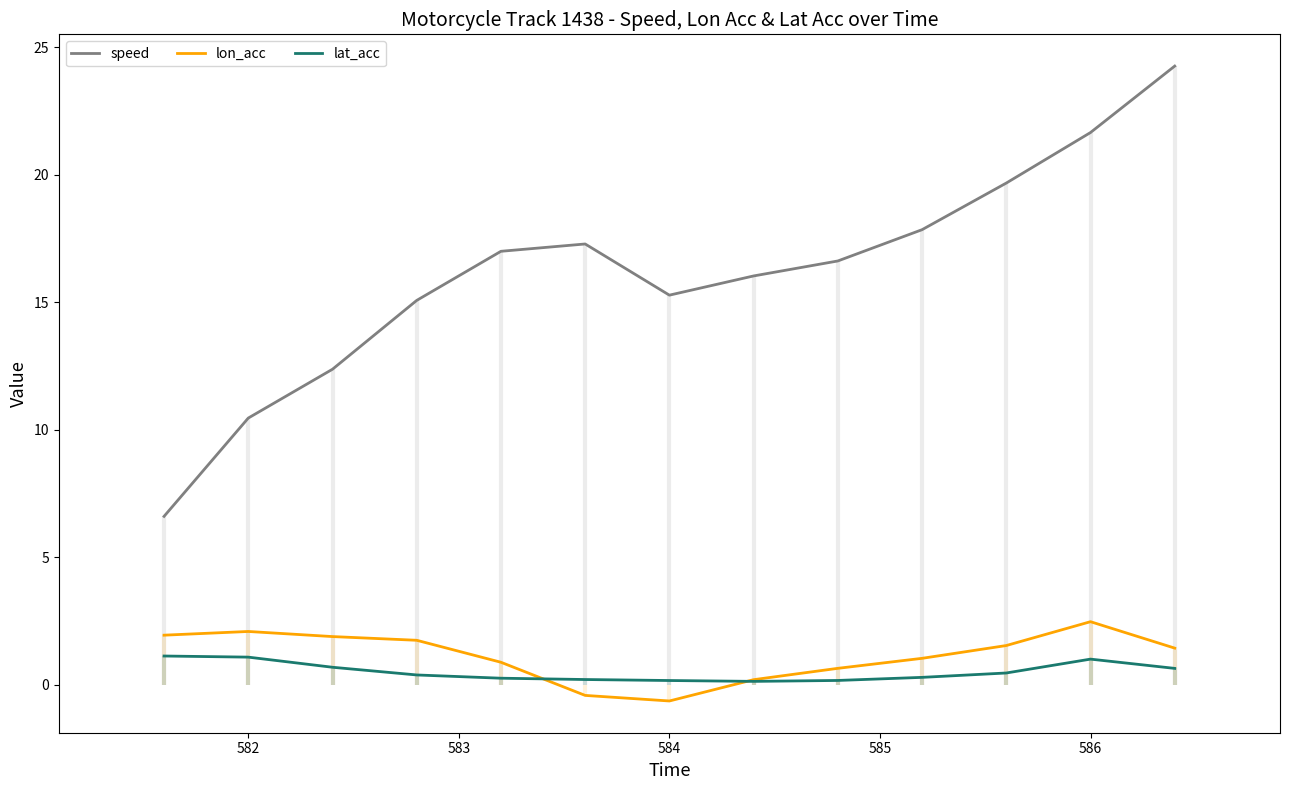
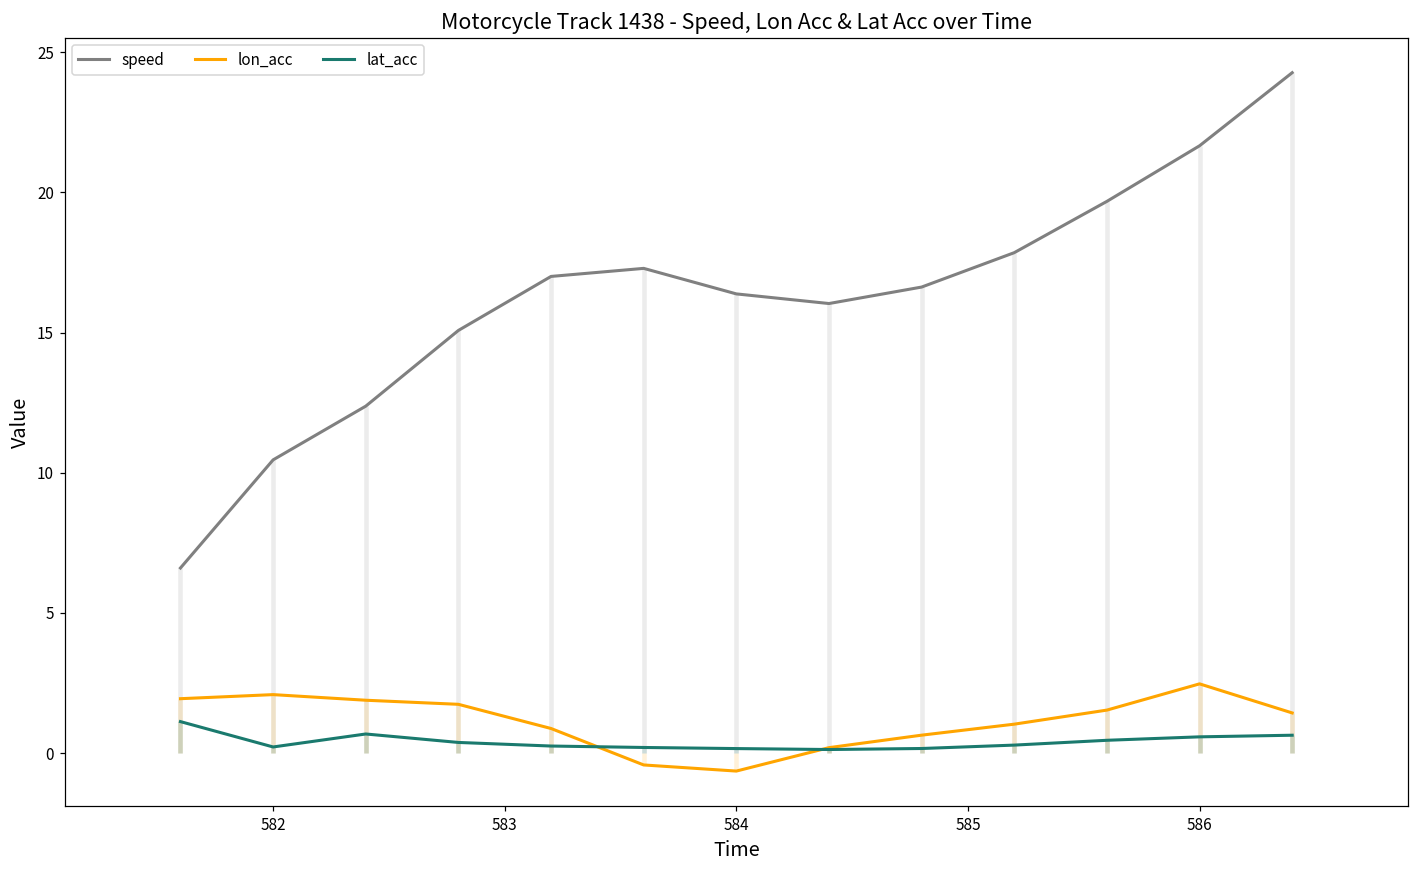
lat_acc, 582: 1.1 -> 0.2
speed, 584: 15.3 -> 16.4
lat_acc, 586: 1.0 -> 0.6
